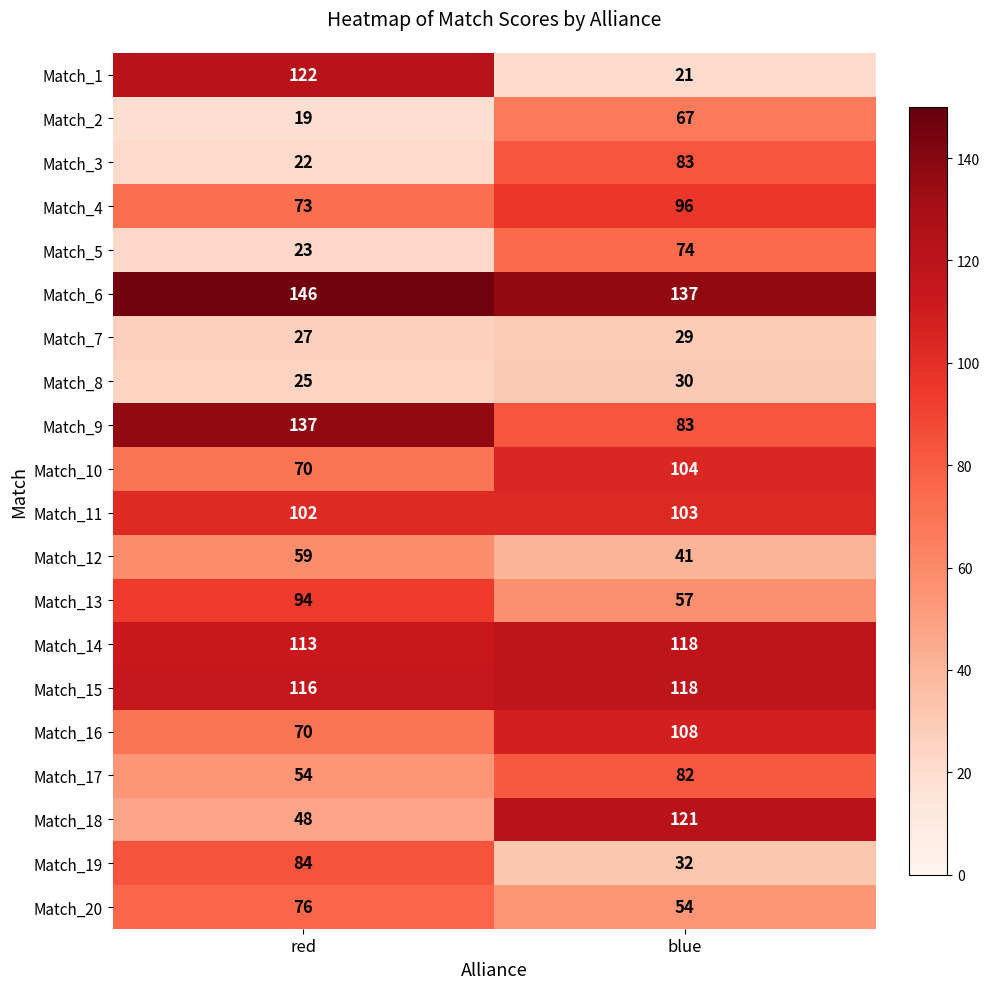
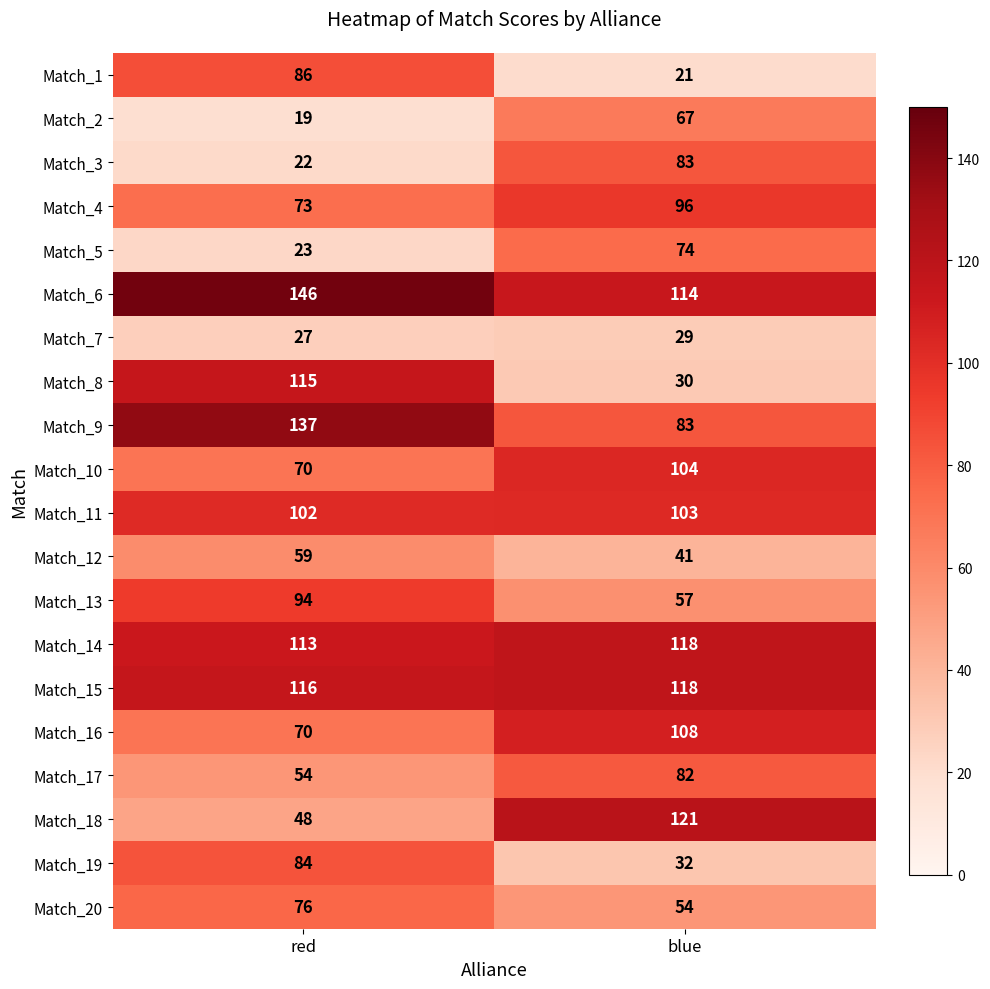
Match_1, red: 122 -> 86
Match_6, blue: 137 -> 114
Match_8, red: 25 -> 115
